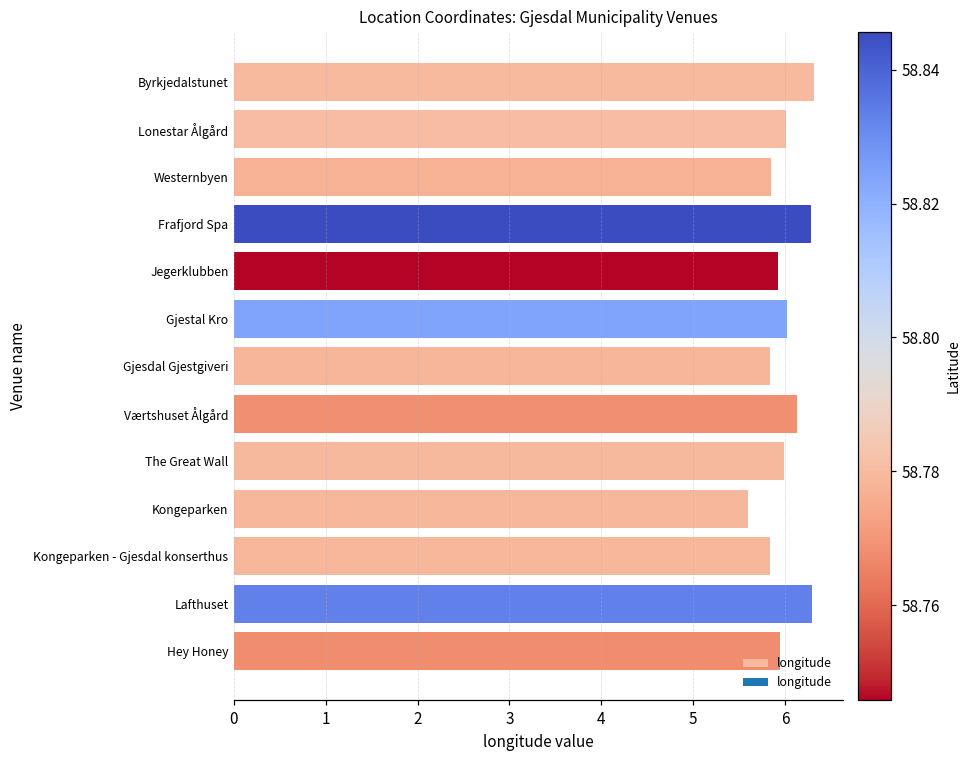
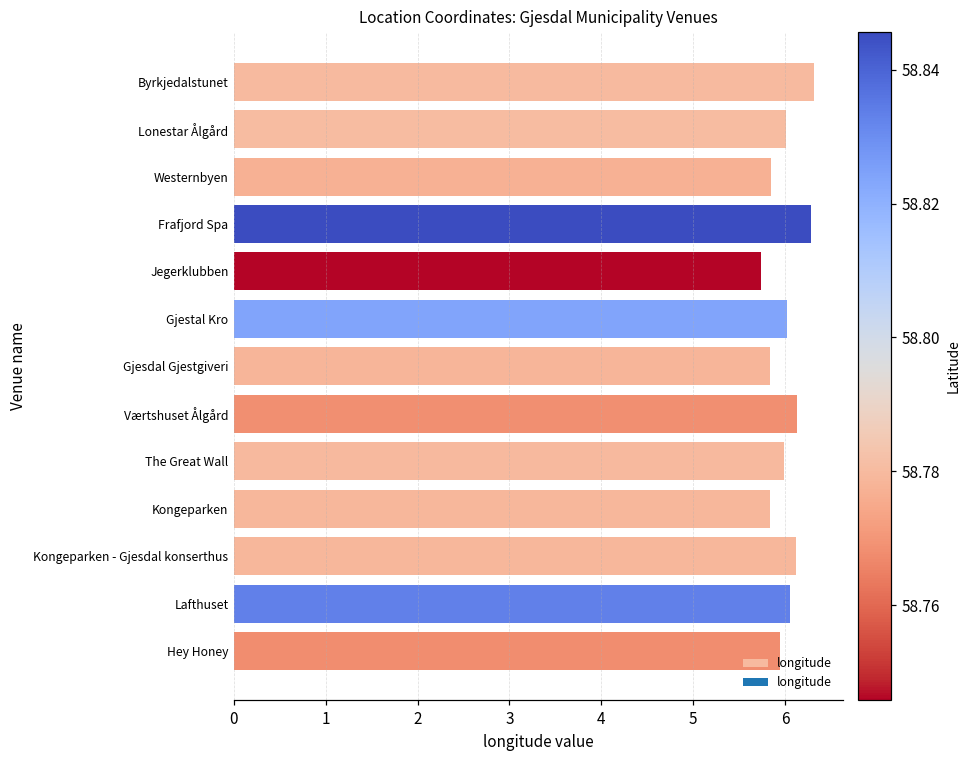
Jegerklubben: 5.9 -> 5.7
Kongeparken: 5.6 -> 5.8
Kongeparken - Gjesdal konserthus: 5.8 -> 6.1
Lafthuset: 6.3 -> 6.1
